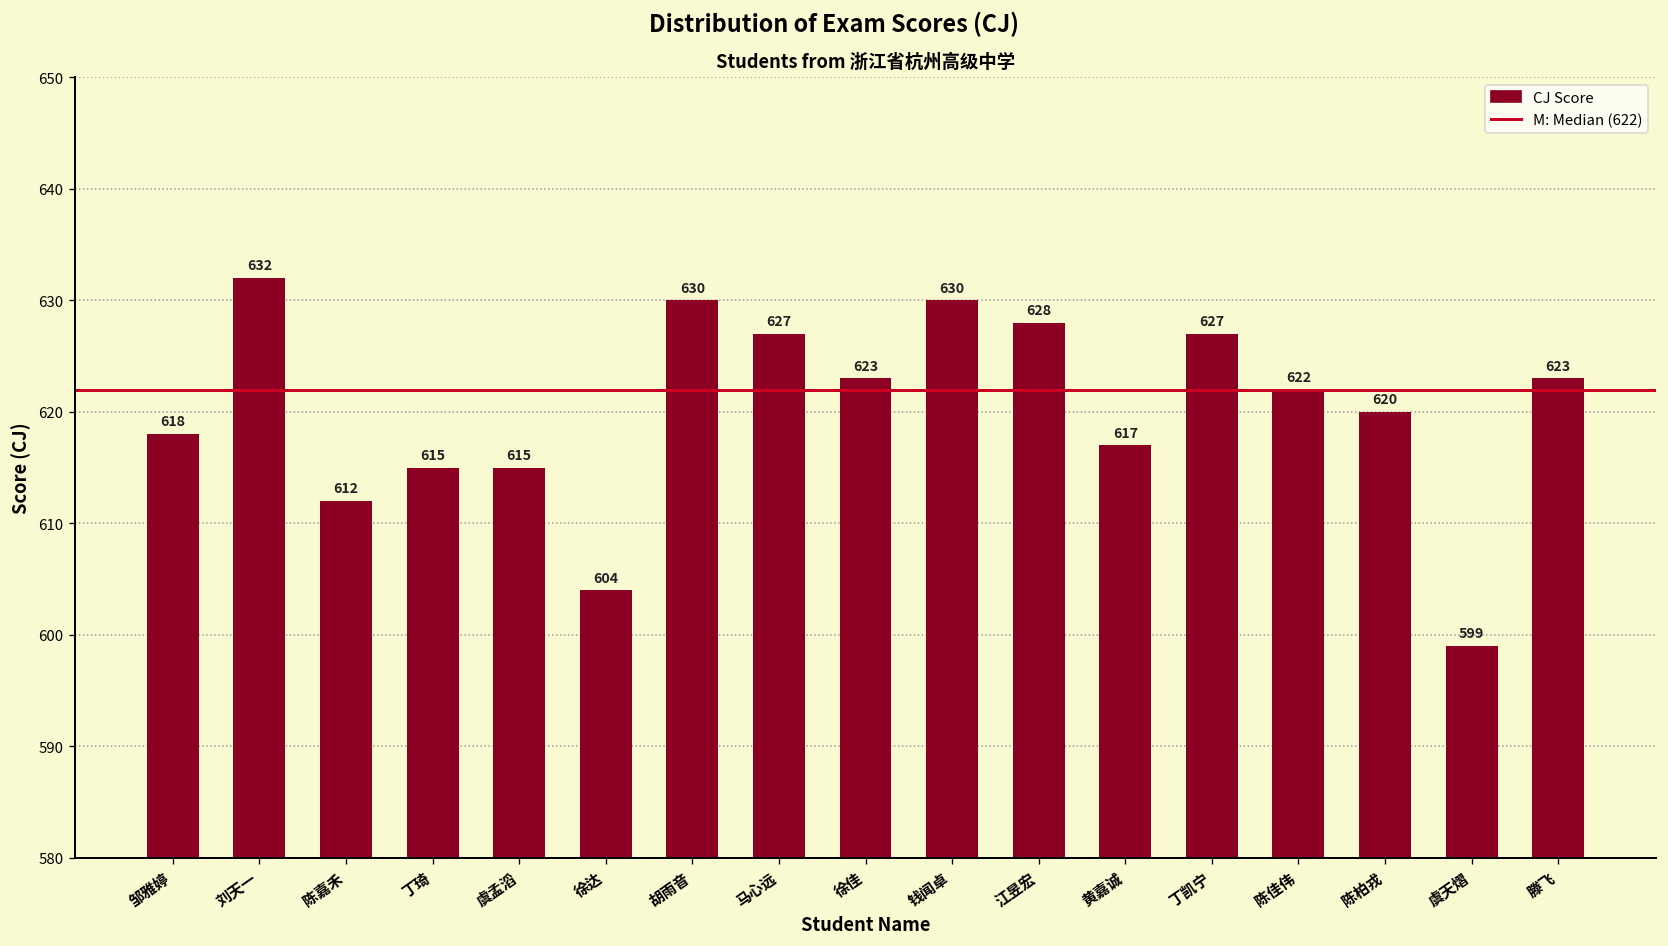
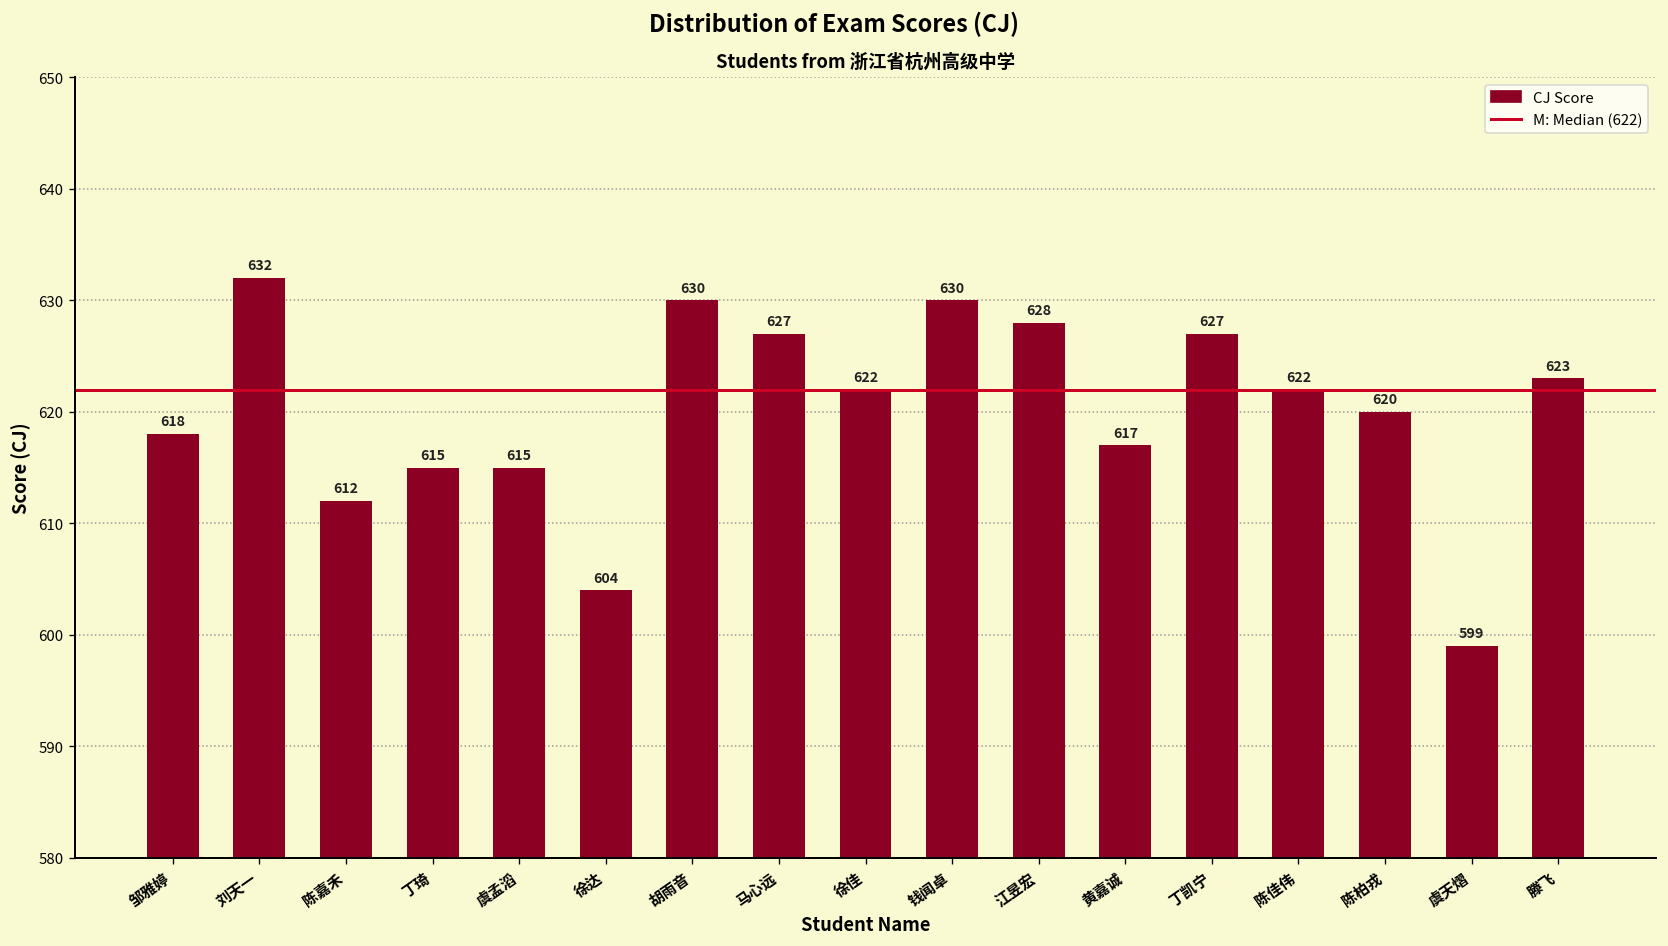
徐佳: 623 -> 622
